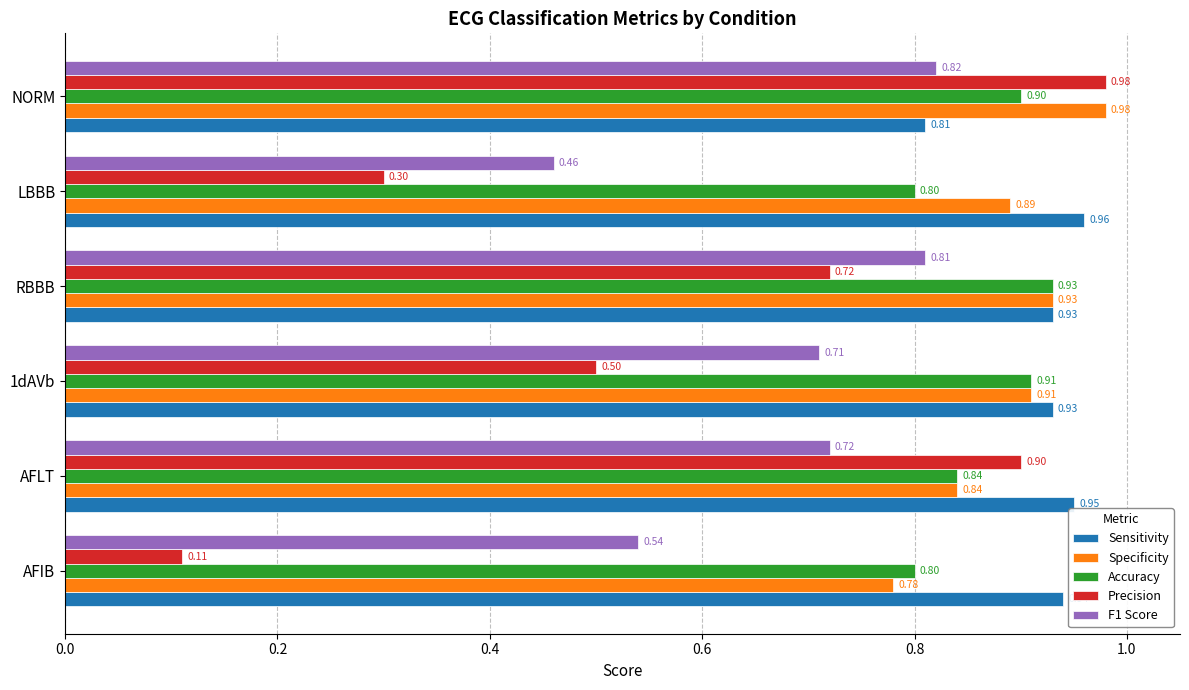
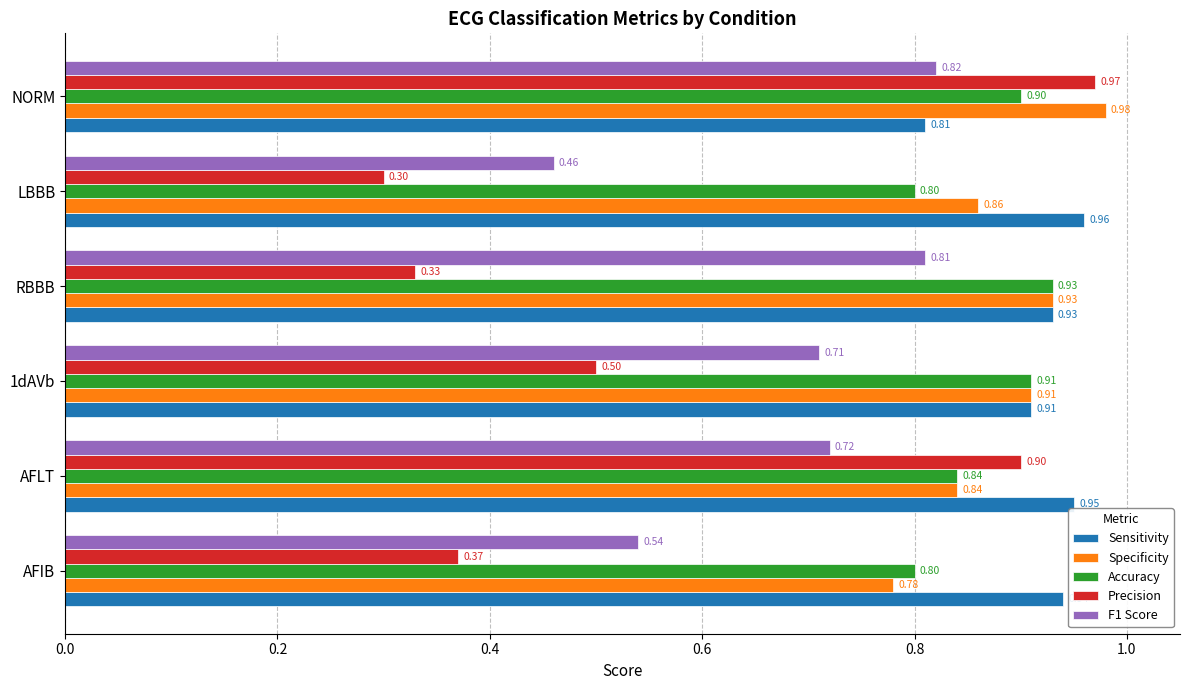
Precision, NORM: 0.98 -> 0.97
Specificity, LBBB: 0.89 -> 0.86
Precision, RBBB: 0.72 -> 0.33
Sensitivity, 1dAVb: 0.93 -> 0.91
Precision, AFIB: 0.11 -> 0.37
